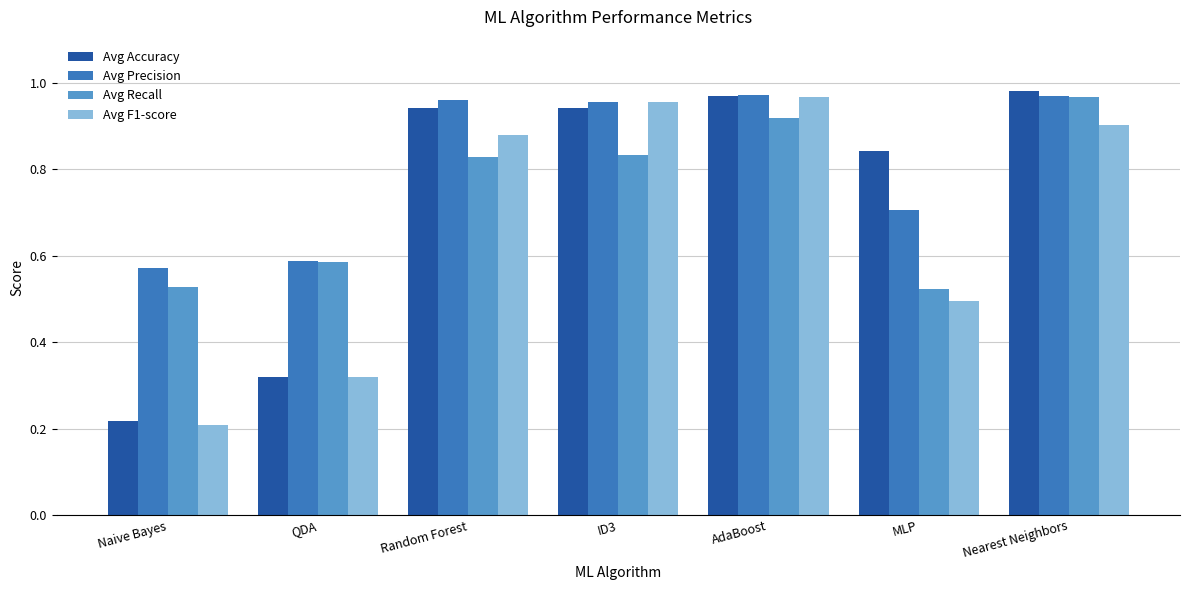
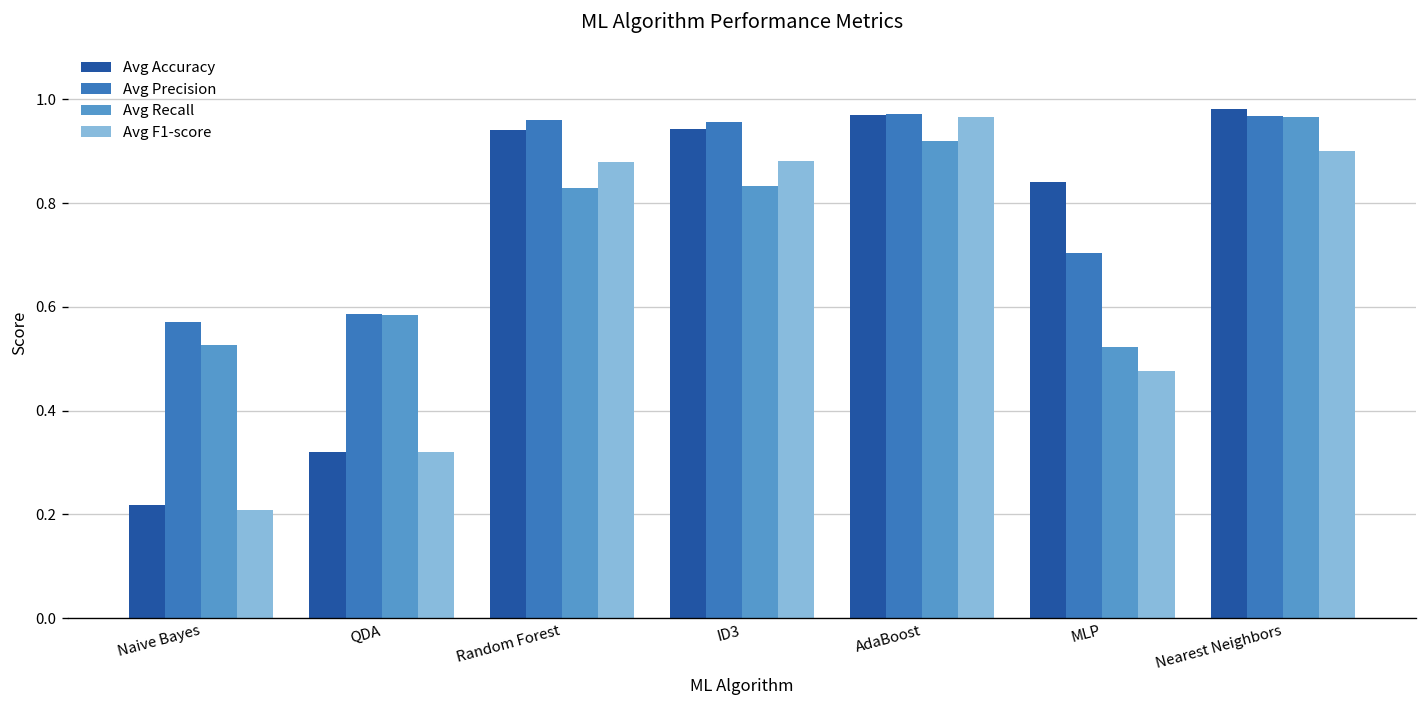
Avg F1-score, ID3: 0.96 -> 0.88
Avg F1-score, MLP: 0.50 -> 0.48
